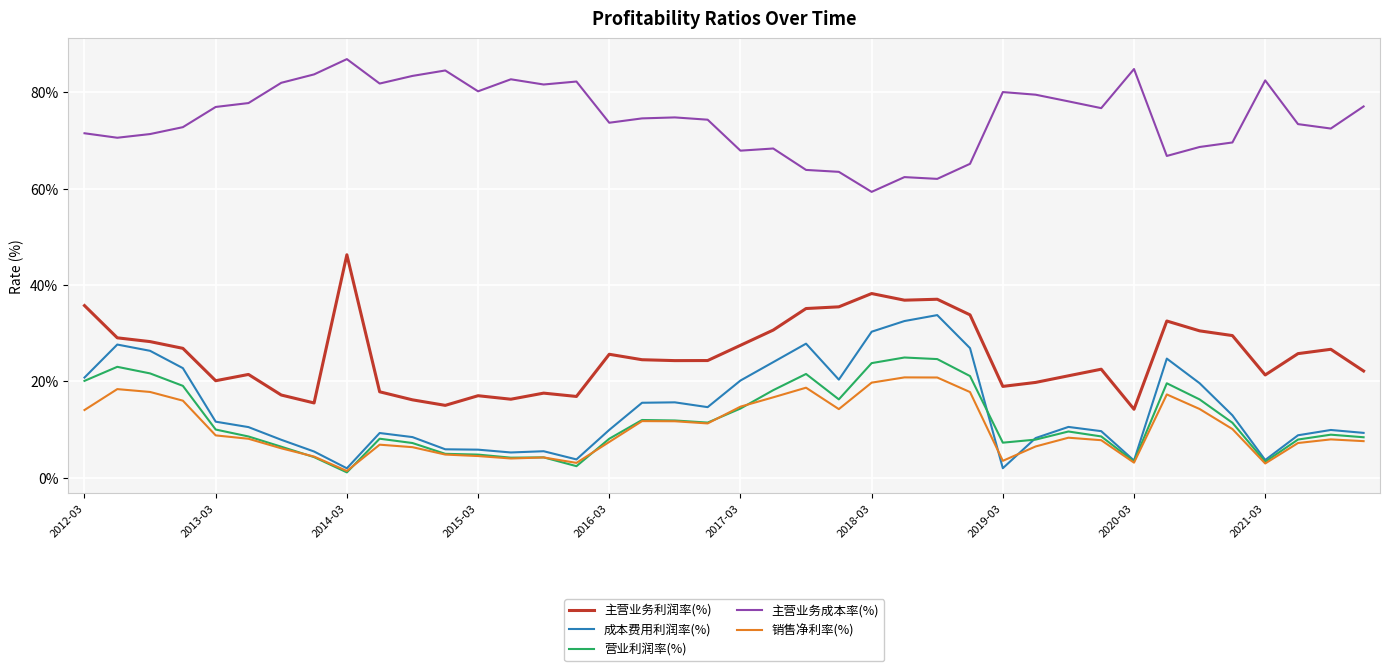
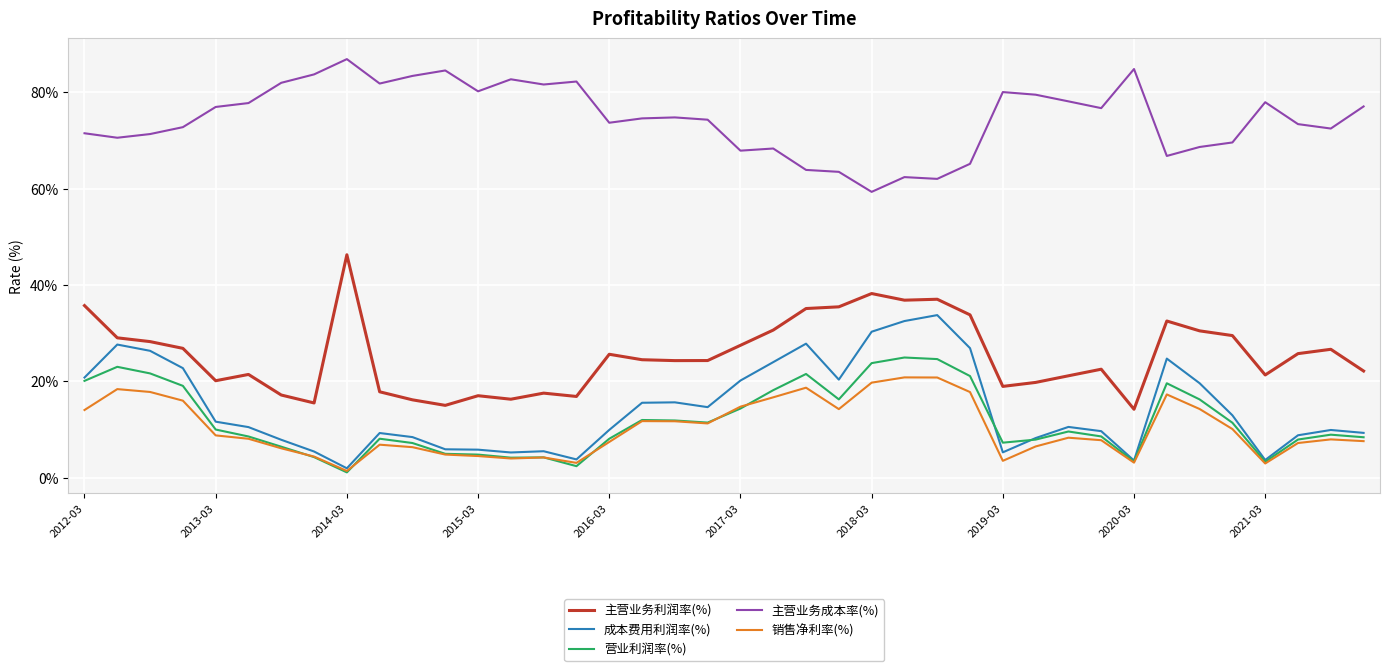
成本费用利润率(%), 2019-03: 2% -> 5%
主营业务成本率(%), 2021-03: 83% -> 78%
